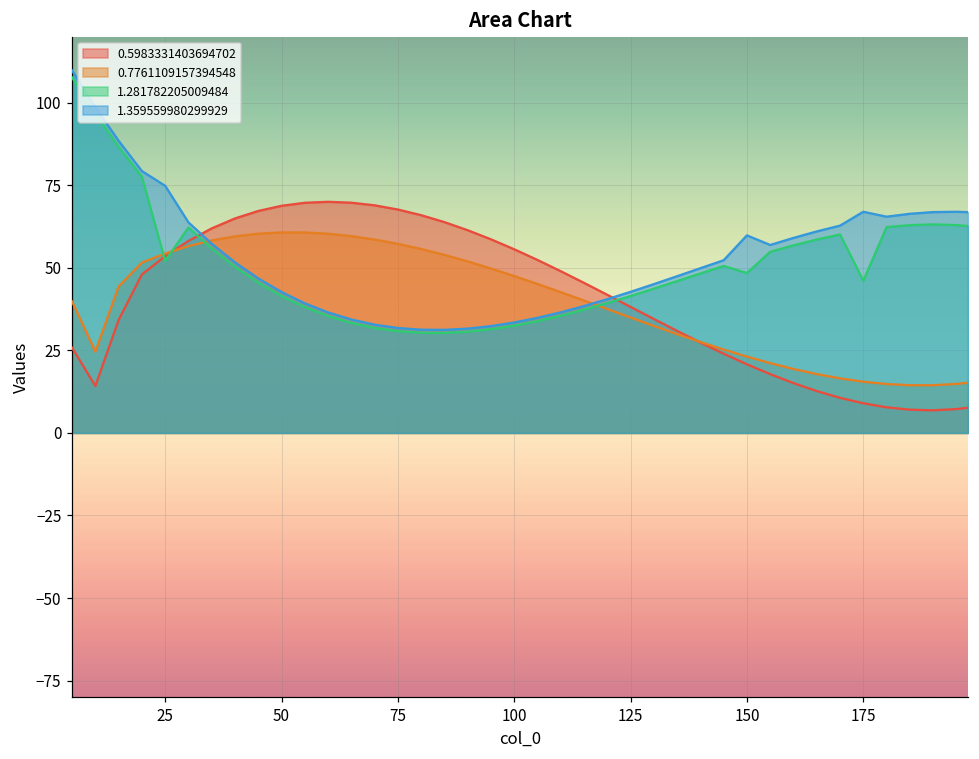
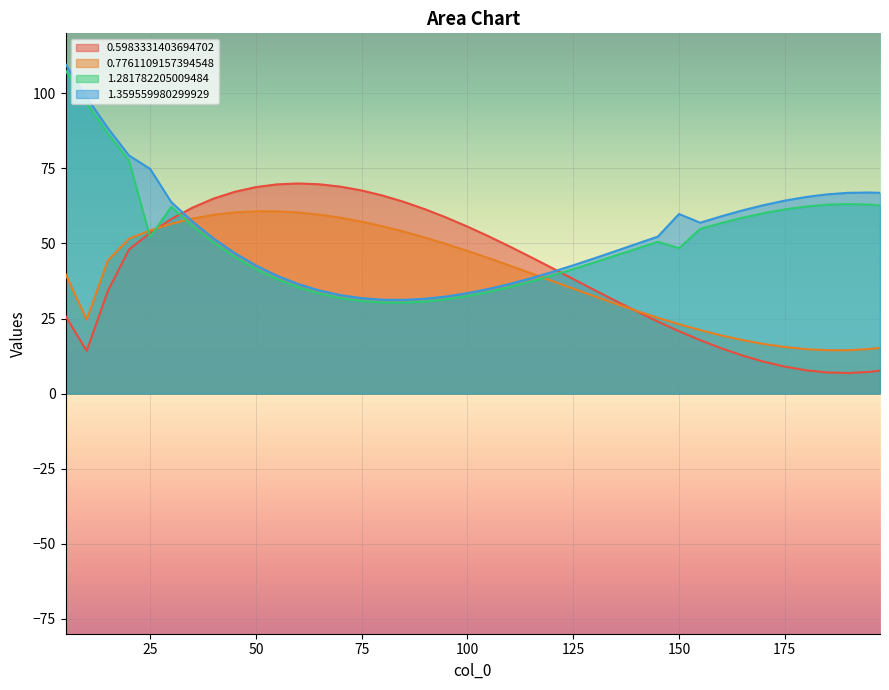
1.281782205009484, 175: 46 -> 61
1.359559980299929, 175: 67 -> 64
